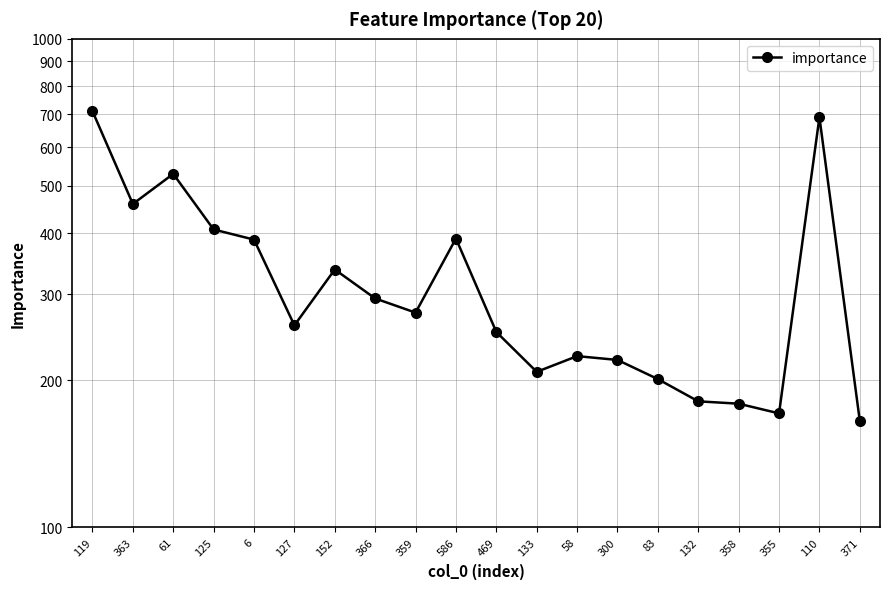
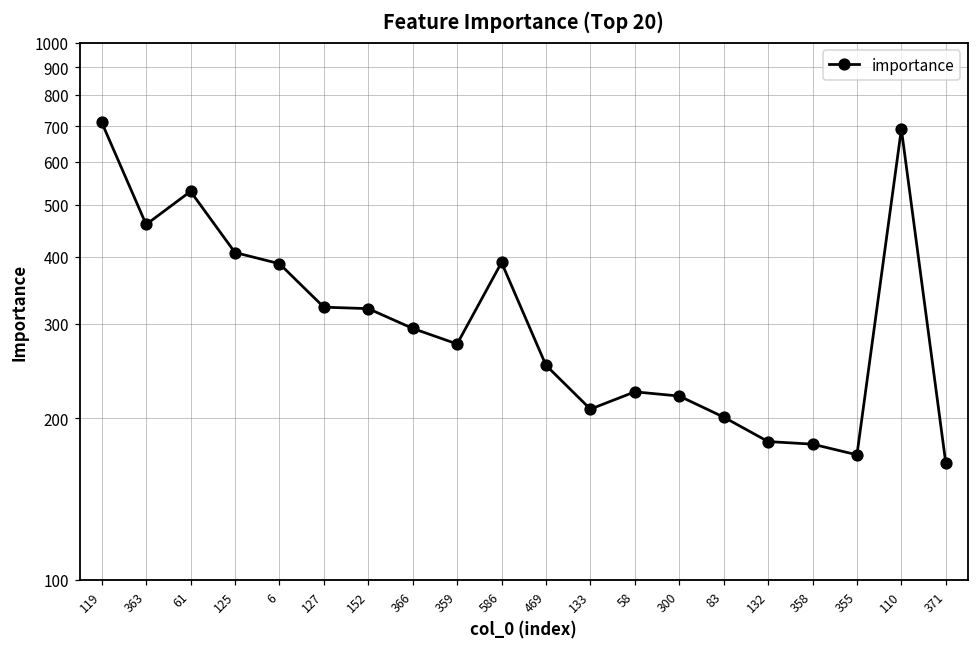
127: 260 -> 320
152: 340 -> 320
